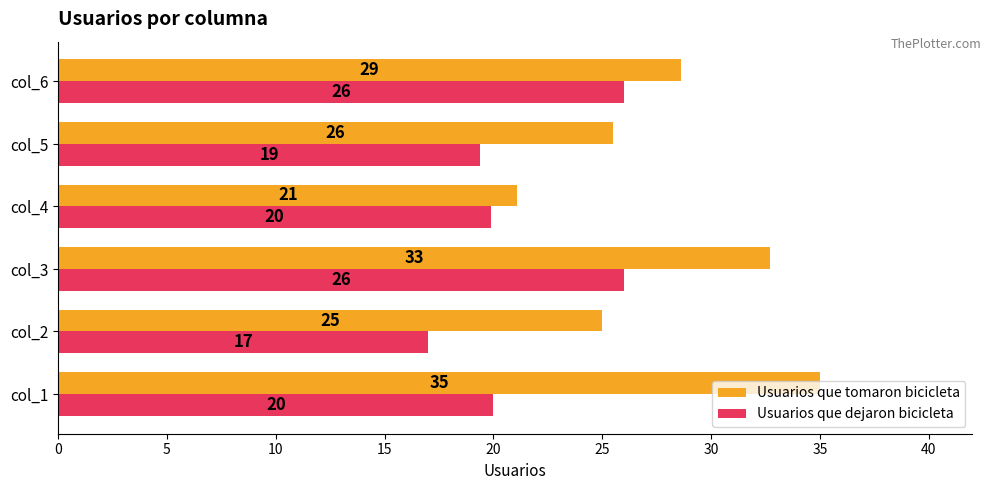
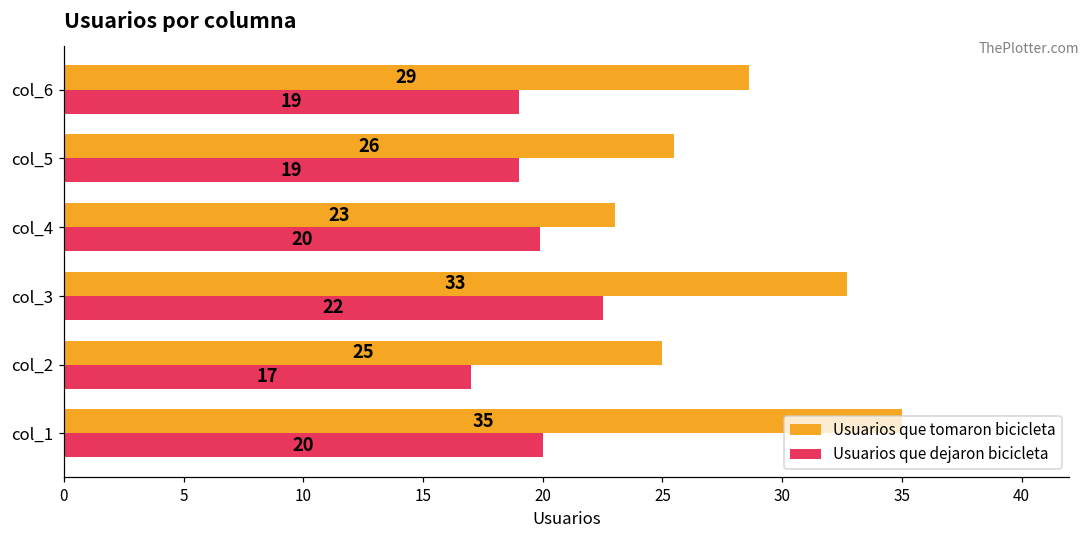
Usuarios que dejaron bicicleta, col_6: 26 -> 19
Usuarios que dejaron bicicleta, col_5: 19.4 -> 19.0
Usuarios que tomaron bicicleta, col_4: 21 -> 23
Usuarios que dejaron bicicleta, col_3: 26 -> 22
